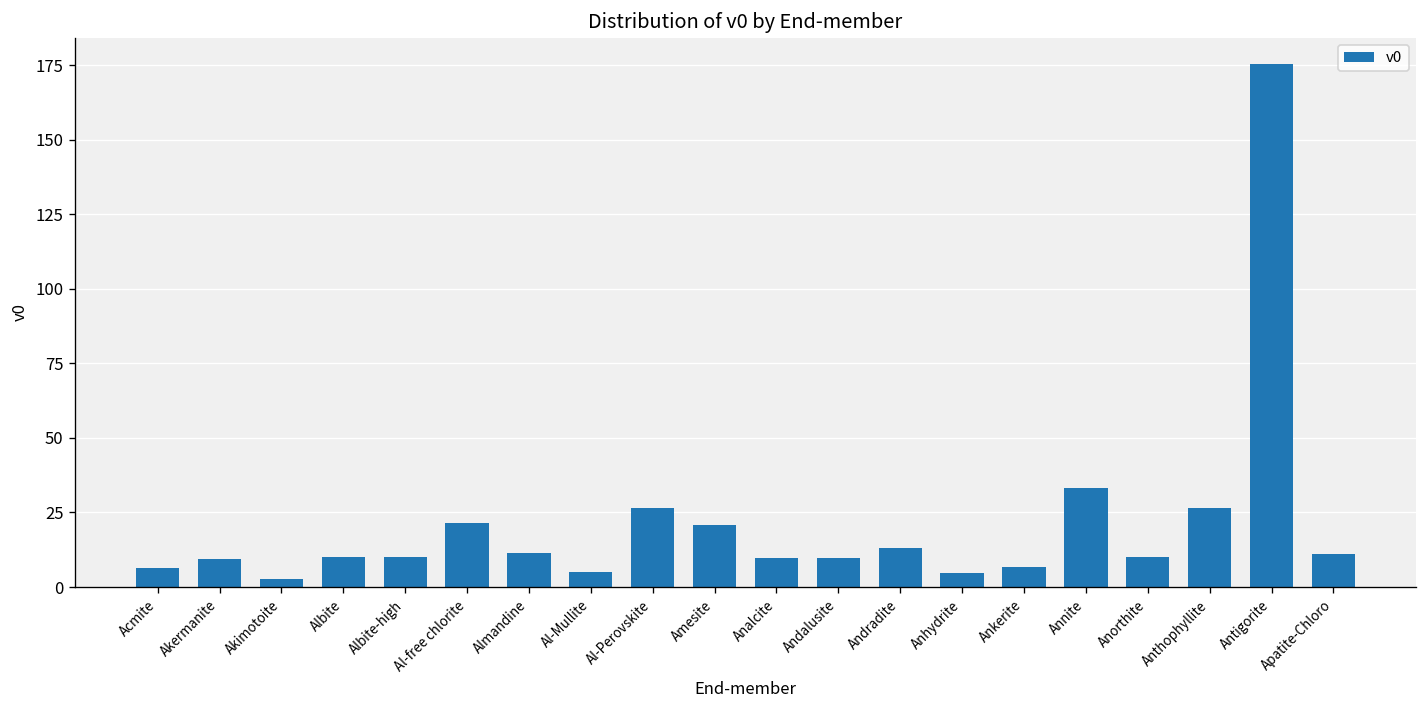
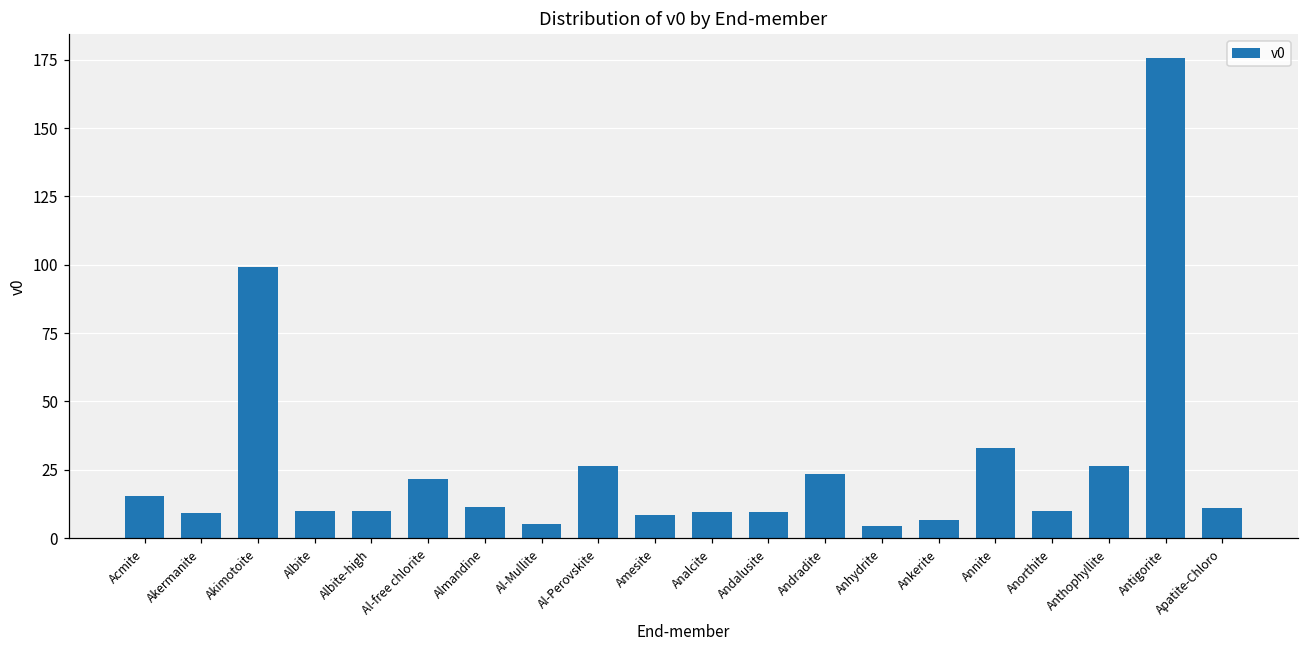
Acmite: 6 -> 16
Akimotoite: 3 -> 99
Amesite: 21 -> 8
Andradite: 13 -> 24
